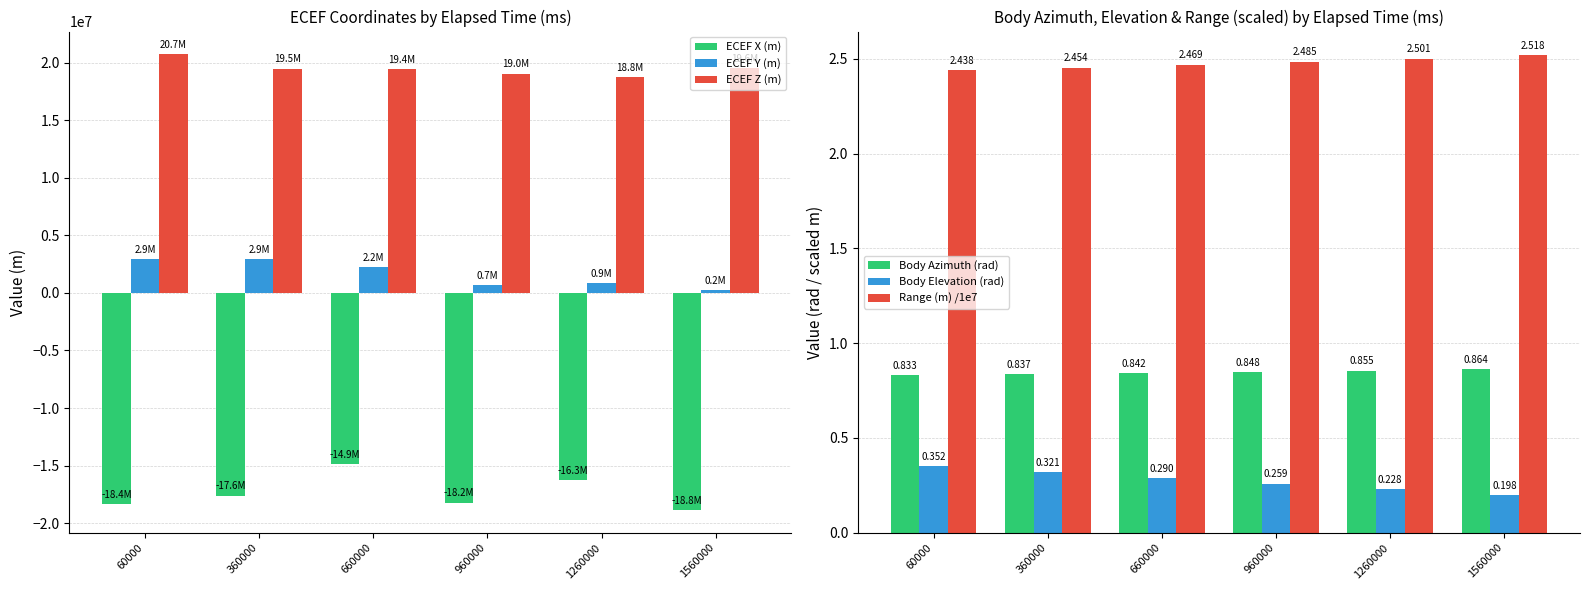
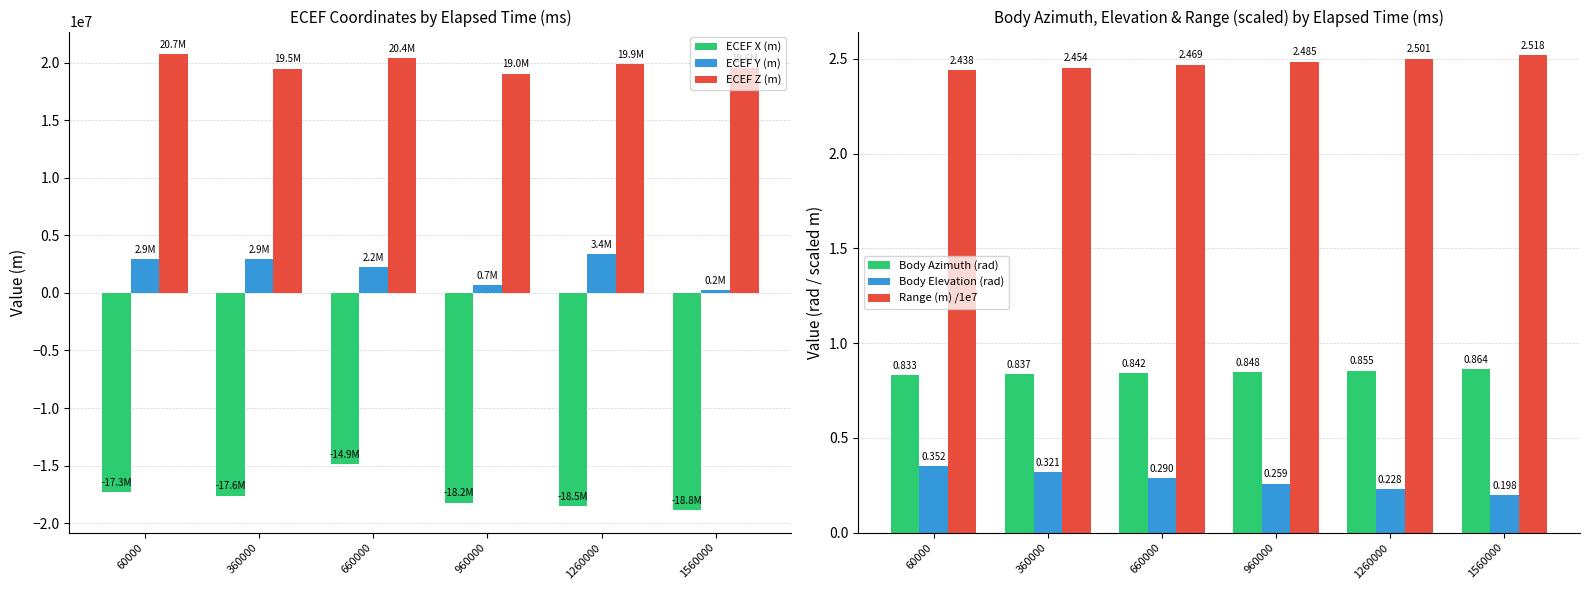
ECEF Coordinates by Elapsed Time (ms), ECEF X (m), 60000: -18.4M -> -17.3M
ECEF Coordinates by Elapsed Time (ms), ECEF Z (m), 660000: 19.4M -> 20.4M
ECEF Coordinates by Elapsed Time (ms), ECEF X (m), 1260000: -16.3M -> -18.5M
ECEF Coordinates by Elapsed Time (ms), ECEF Y (m), 1260000: 0.9M -> 3.4M
ECEF Coordinates by Elapsed Time (ms), ECEF Z (m), 1260000: 18.8M -> 19.9M
